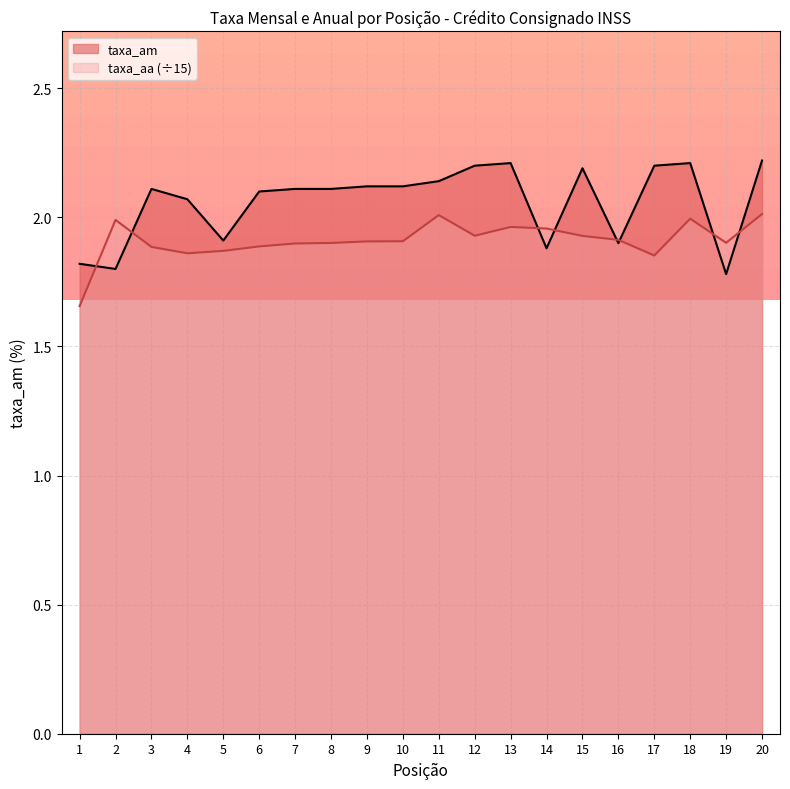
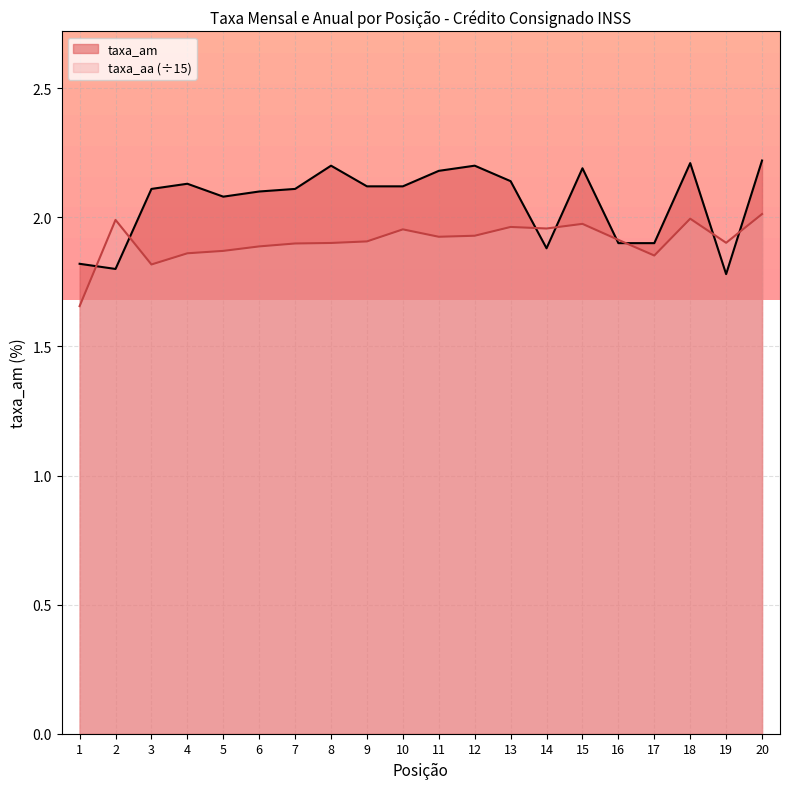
taxa_aa (÷15), 3: 1.89 -> 1.82
taxa_am, 4: 2.07 -> 2.13
taxa_am, 5: 1.91 -> 2.08
taxa_am, 8: 2.11 -> 2.20
taxa_aa (÷15), 10: 1.91 -> 1.95
taxa_am, 11: 2.14 -> 2.18
taxa_aa (÷15), 11: 2.01 -> 1.92
taxa_am, 13: 2.21 -> 2.14
taxa_aa (÷15), 15: 1.93 -> 1.97
taxa_am, 17: 2.2 -> 1.9
